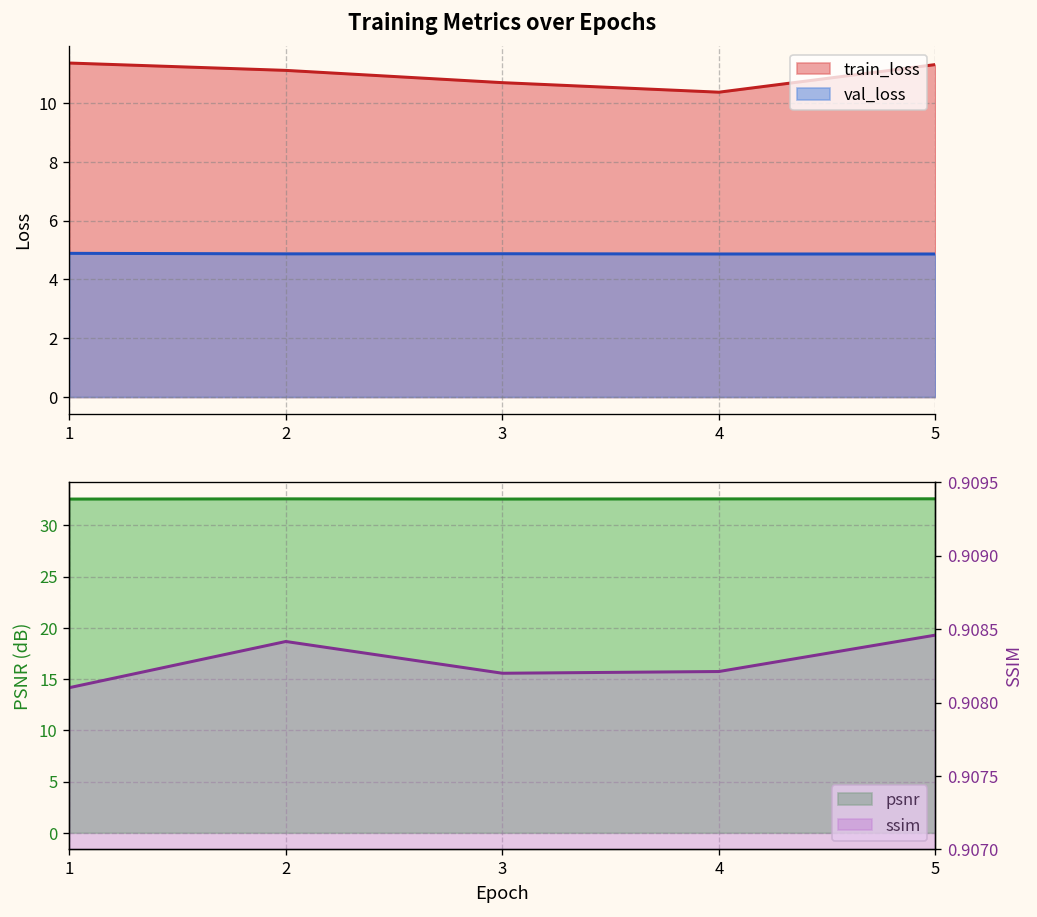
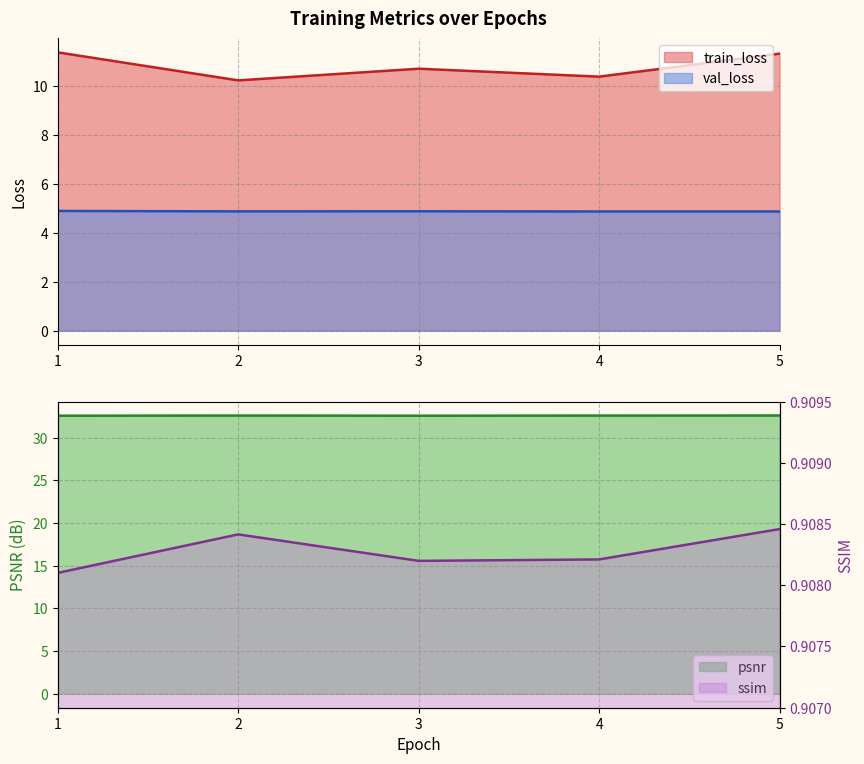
Training Metrics over Epochs, train_loss, 2: 11.1 -> 10.2
